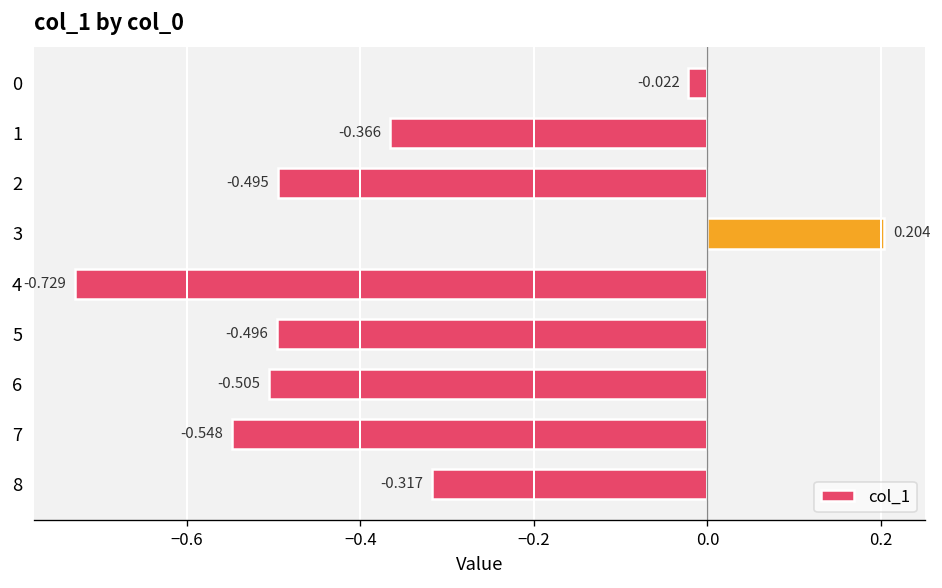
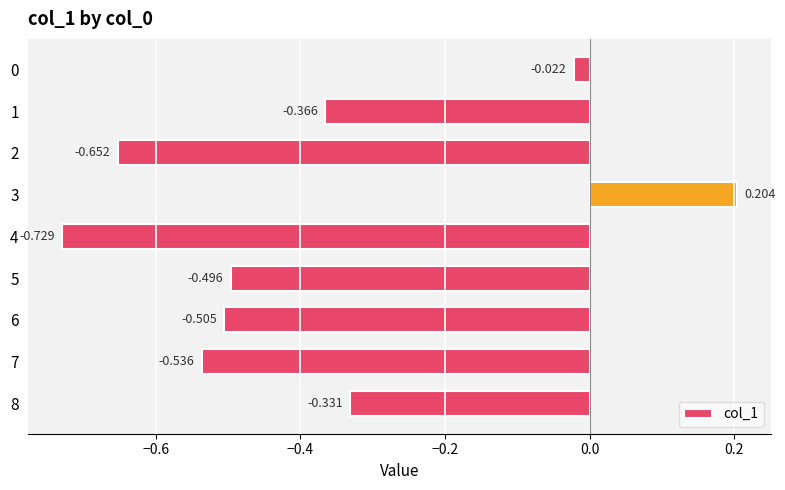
2: -0.495 -> -0.652
7: -0.548 -> -0.536
8: -0.317 -> -0.331
